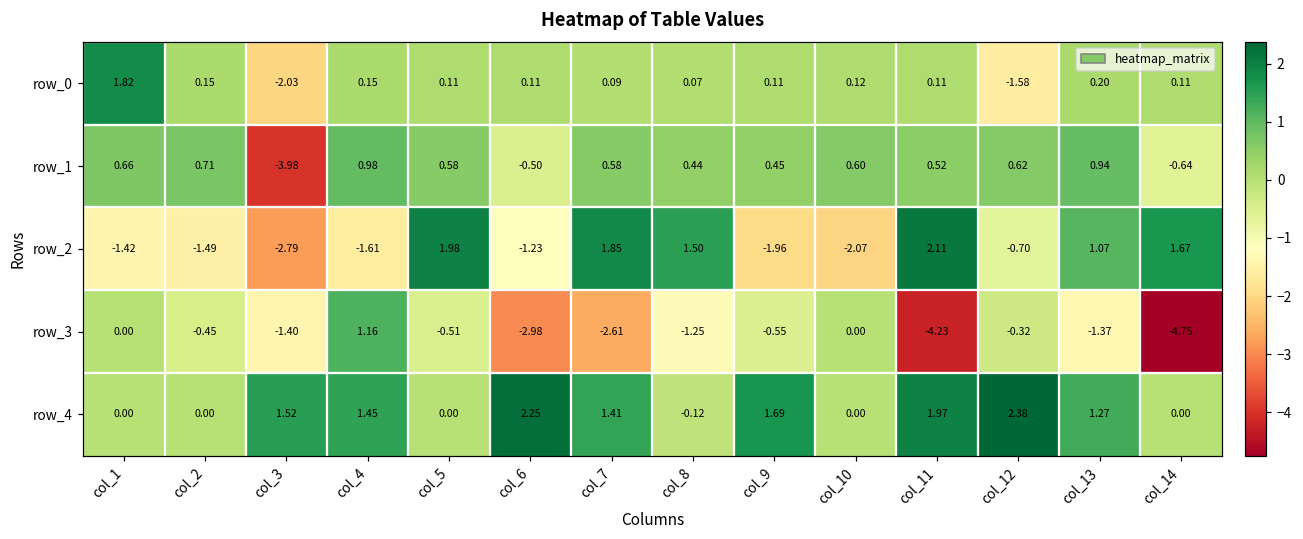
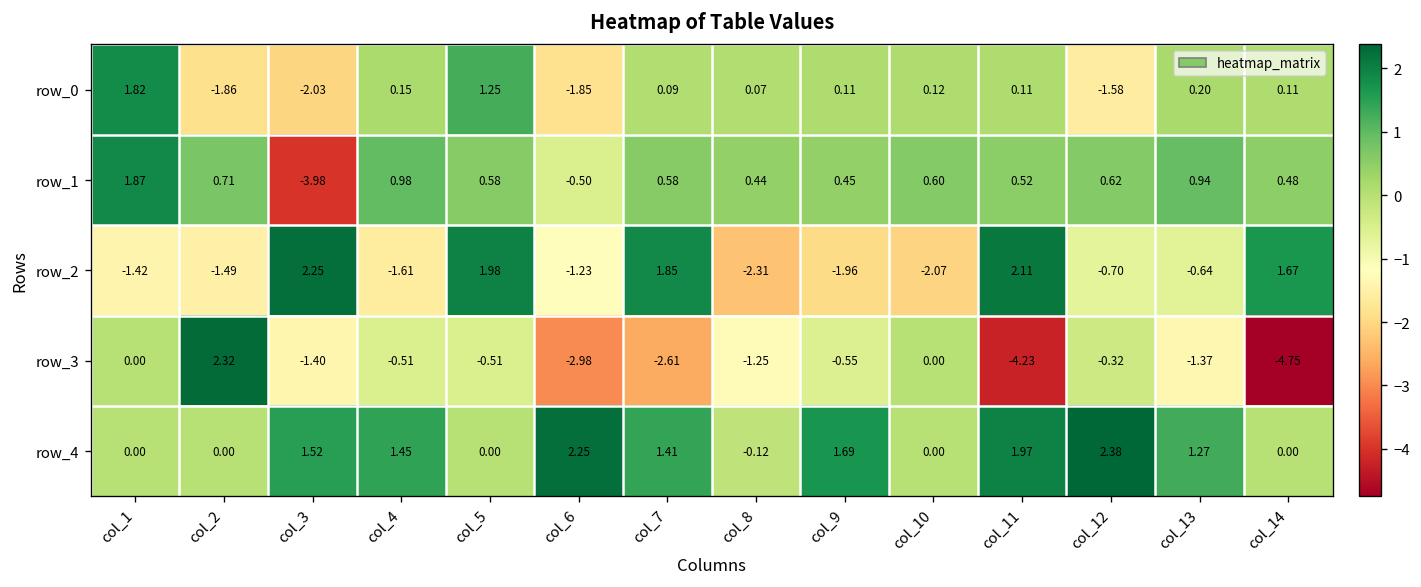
row_0, col_2: 0.15 -> -1.86
row_0, col_5: 0.11 -> 1.25
row_0, col_6: 0.11 -> -1.85
row_1, col_1: 0.66 -> 1.87
row_1, col_14: -0.64 -> 0.48
row_2, col_3: -2.79 -> 2.25
row_2, col_8: 1.50 -> -2.31
row_2, col_13: 1.07 -> -0.64
row_3, col_2: -0.45 -> 2.32
row_3, col_4: 1.16 -> -0.51
